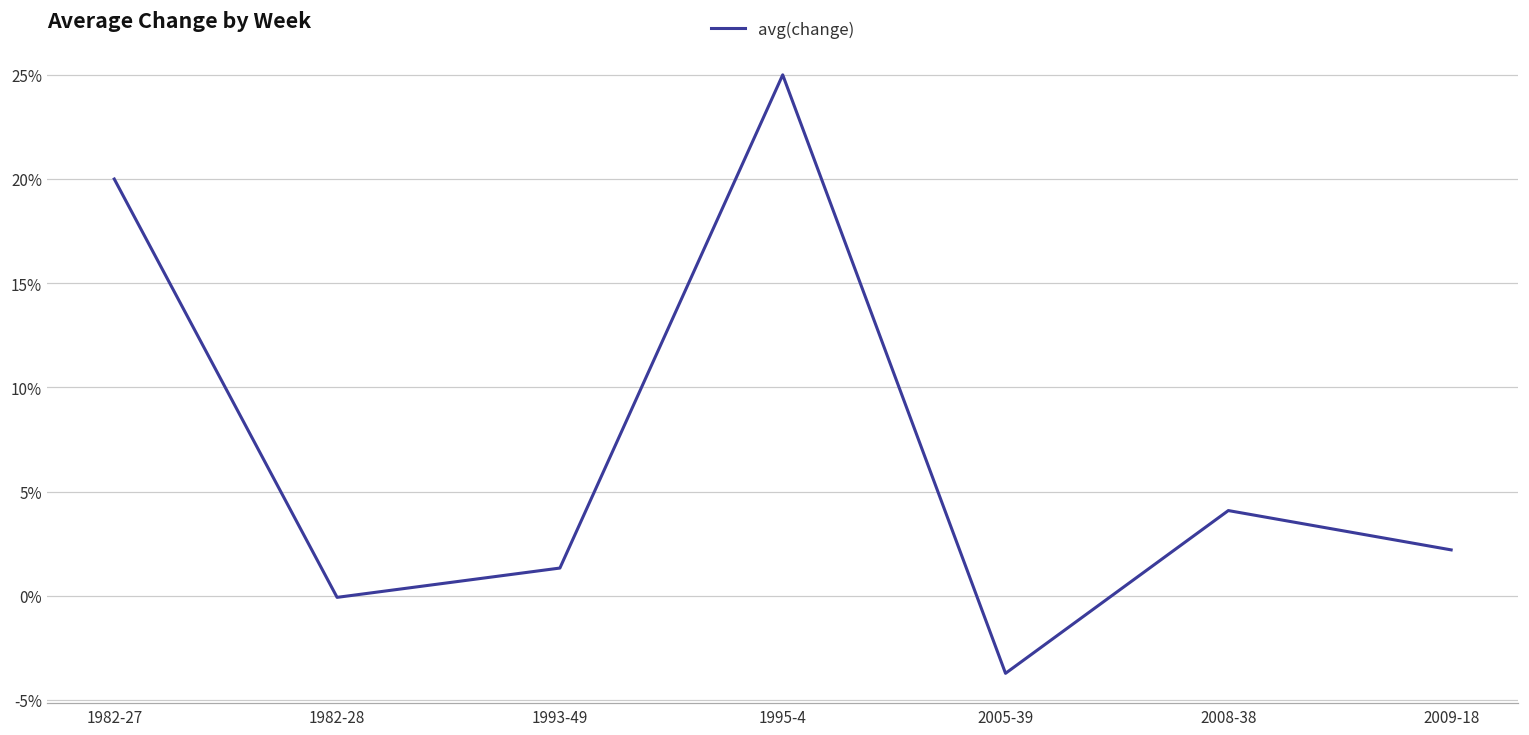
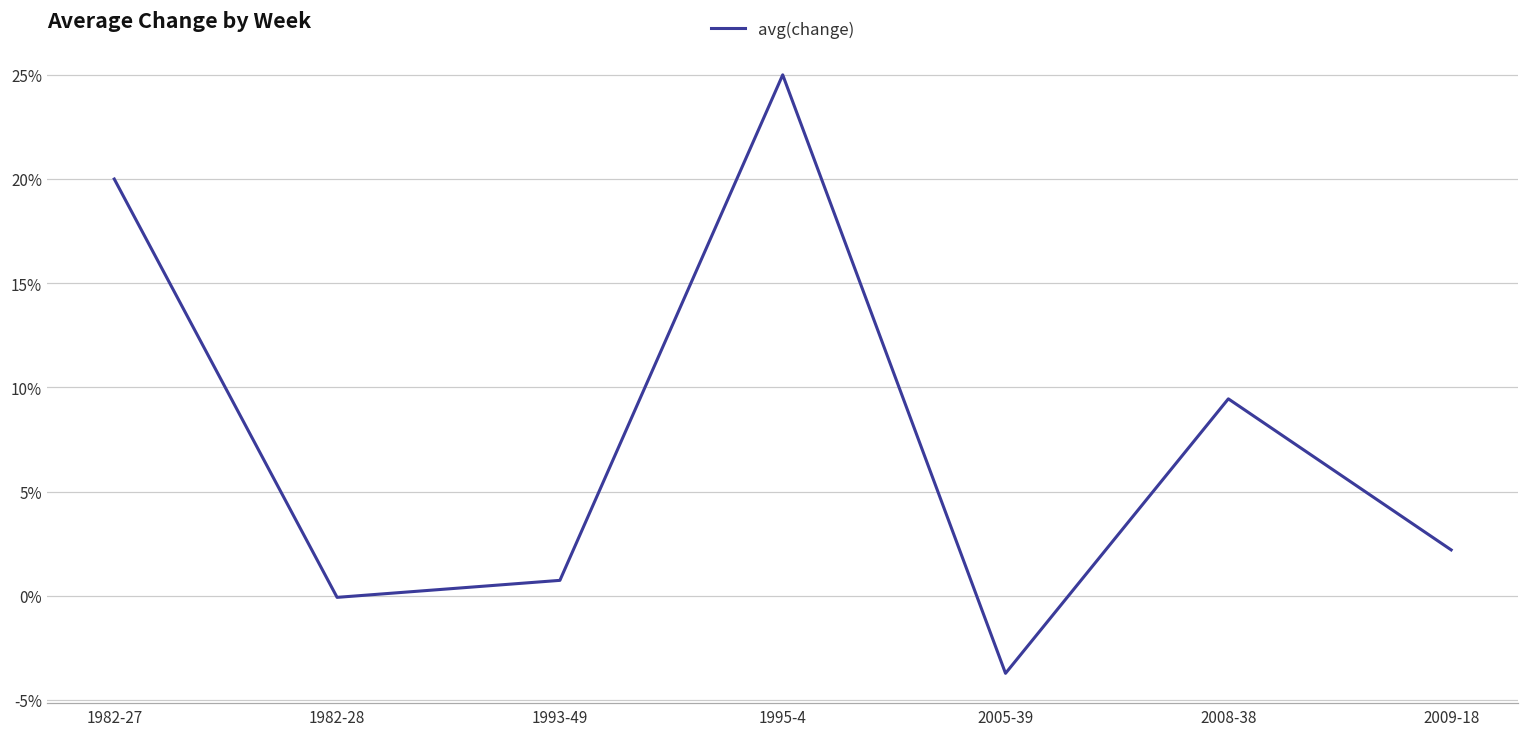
1993-49: 1.3% -> 0.7%
2008-38: 4.1% -> 9.4%
